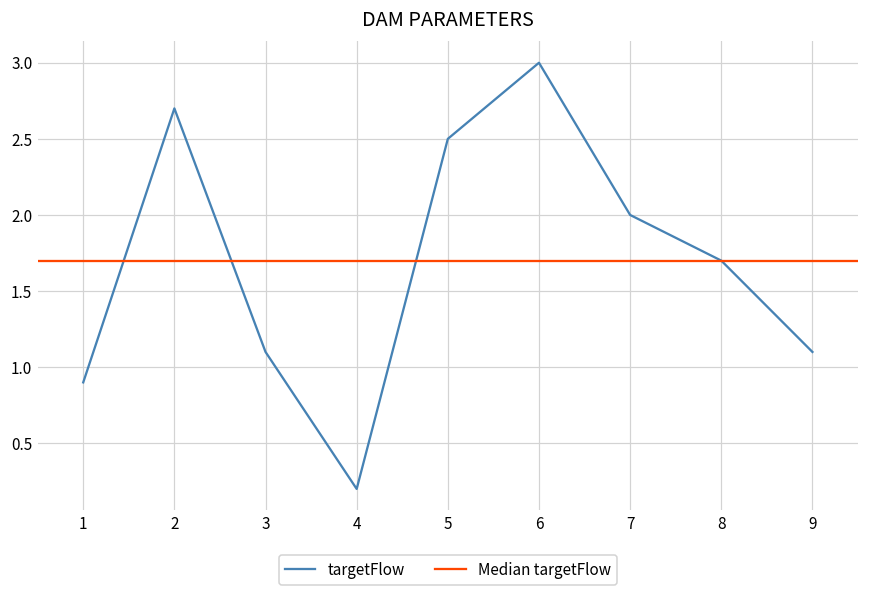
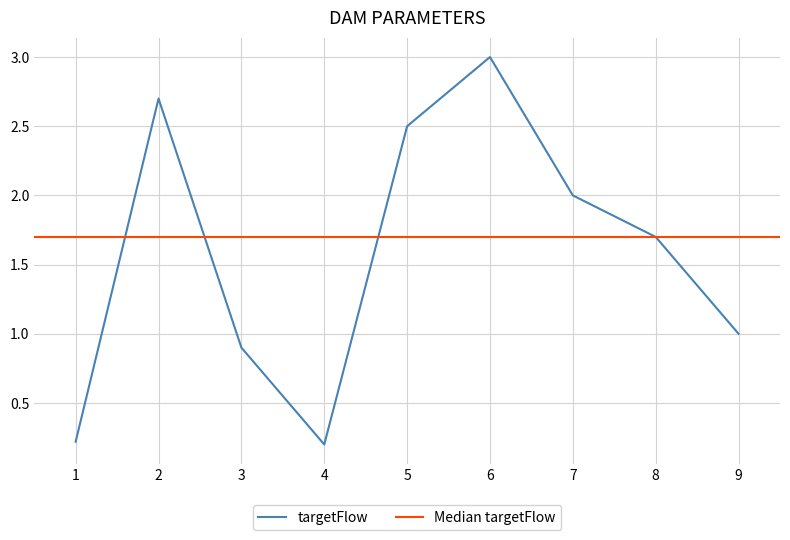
1: 0.90 -> 0.22
3: 1.1 -> 0.9
9: 1.1 -> 1.0
